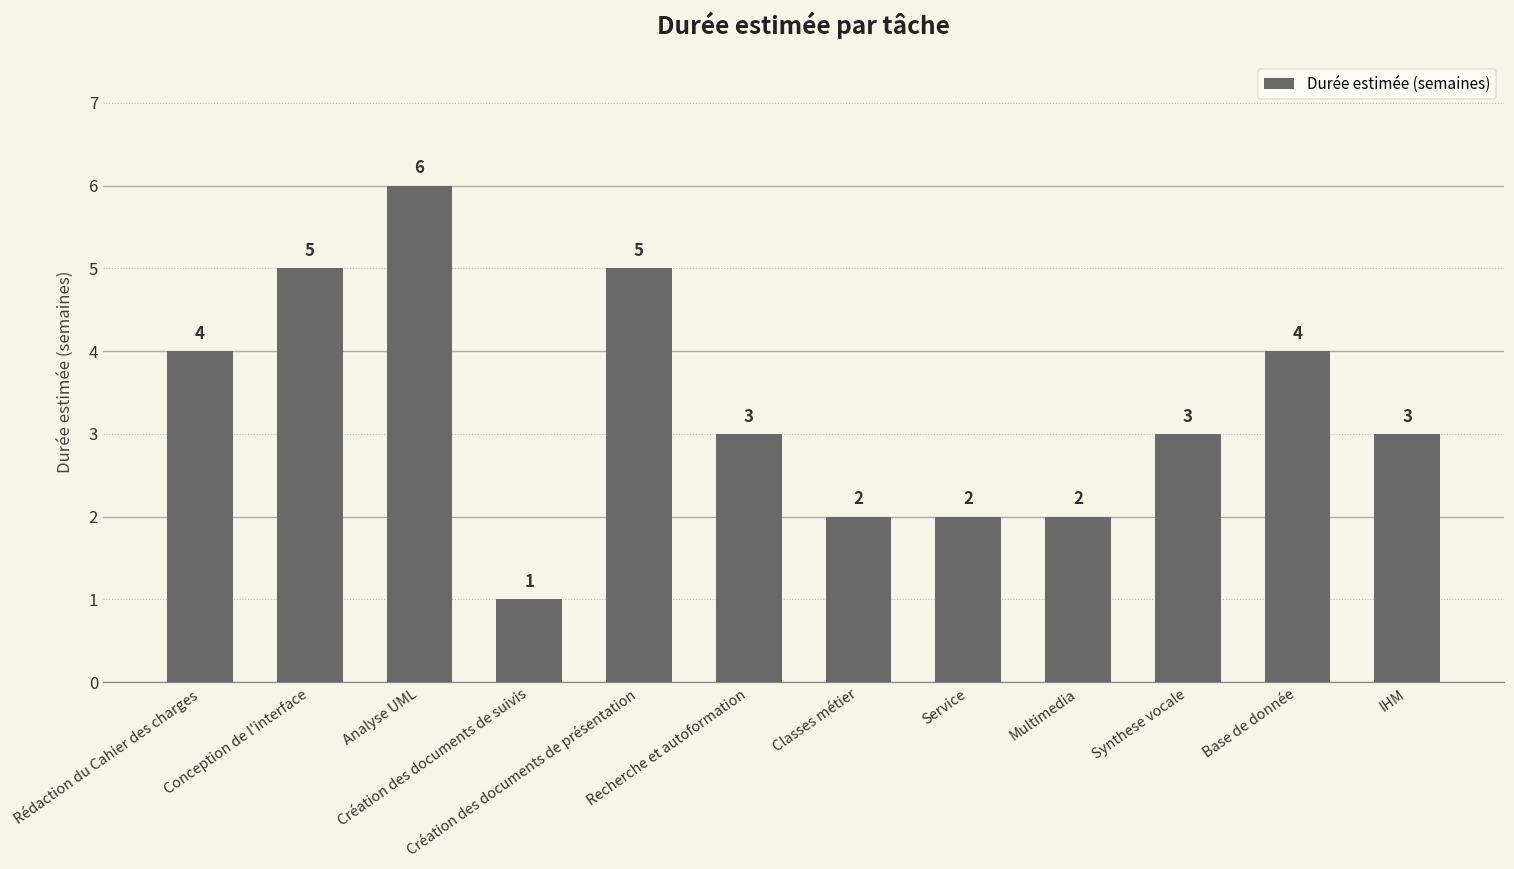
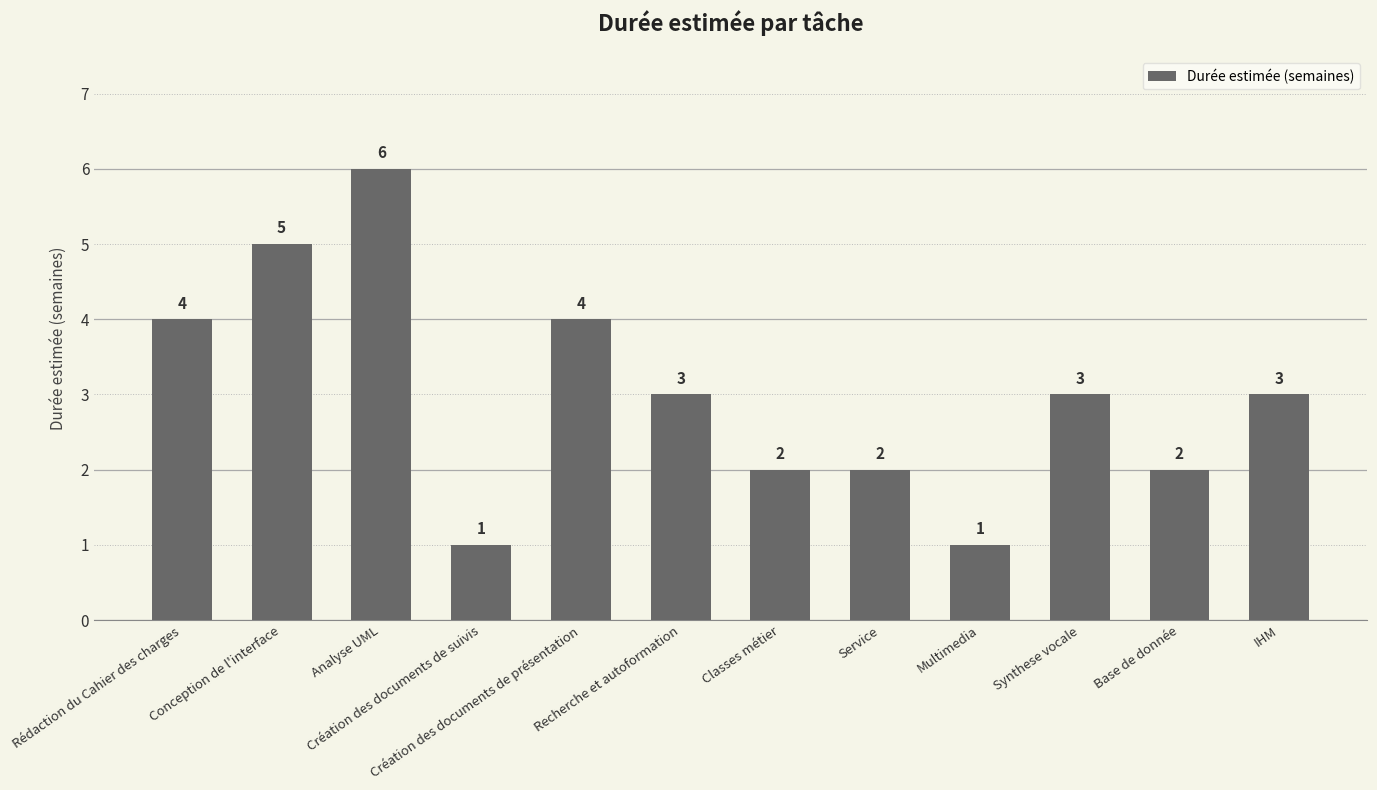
Création des documents de présentation: 5 -> 4
Multimedia: 2 -> 1
Base de donnée: 4 -> 2
